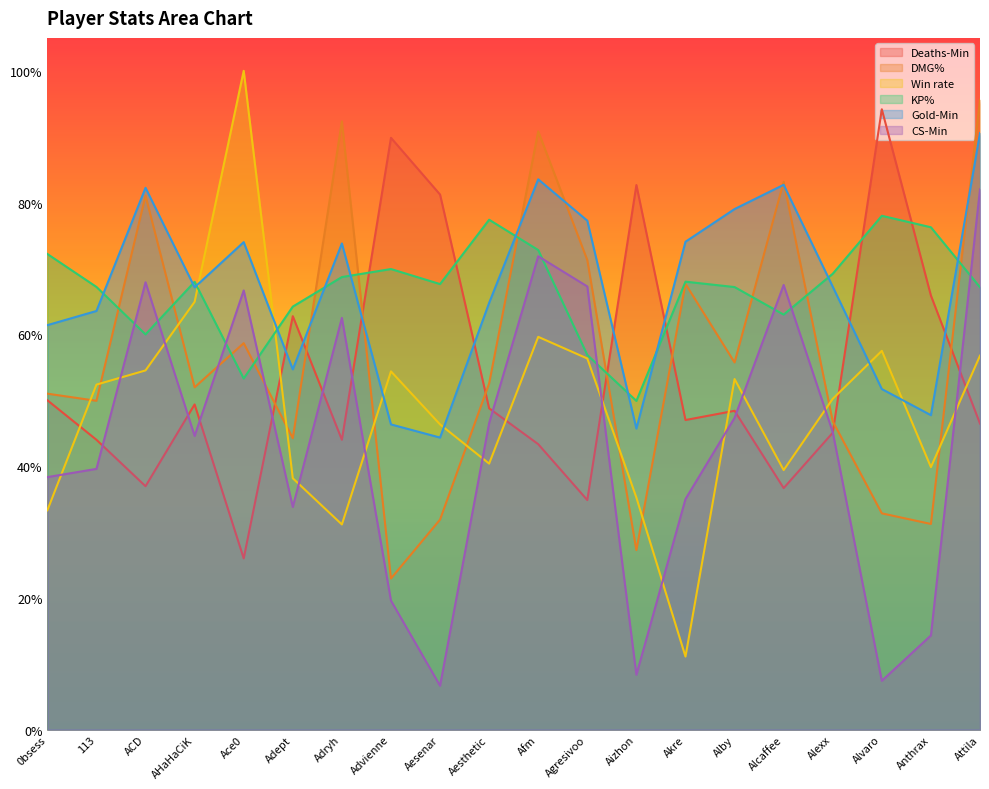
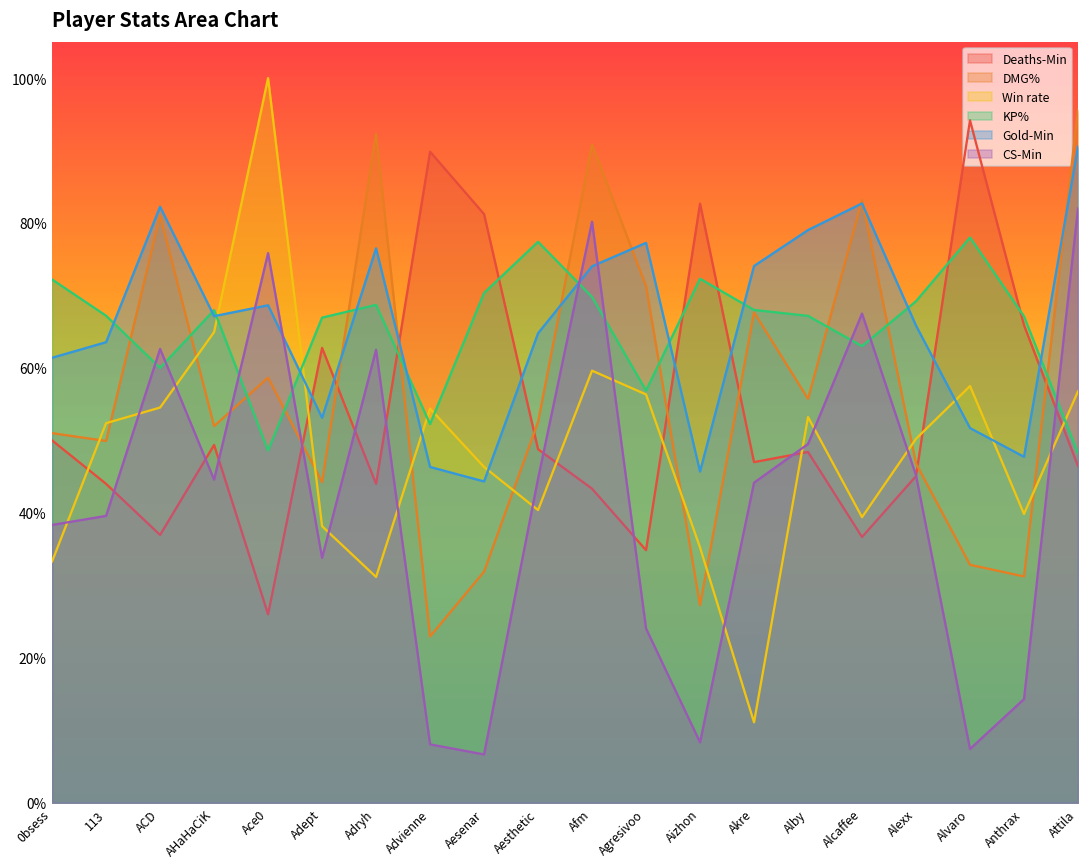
CS-Min, ACD: 68% -> 63%
KP%, Ace0: 53% -> 49%
Gold-Min, Ace0: 74% -> 69%
CS-Min, Ace0: 67% -> 76%
KP%, Adept: 64% -> 67%
Gold-Min, Adept: 55% -> 53%
Gold-Min, Adryh: 74% -> 77%
KP%, Advienne: 70% -> 52%
CS-Min, Advienne: 20% -> 8%
KP%, Aesenar: 68% -> 70%
CS-Min, Aesthetic: 47% -> 45%
KP%, Afm: 73% -> 70%
Gold-Min, Afm: 84% -> 74%
CS-Min, Afm: 72% -> 80%
CS-Min, Agresivoo: 67% -> 24%
KP%, Aizhon: 50% -> 72%
CS-Min, Akre: 35% -> 44%
CS-Min, Alby: 47% -> 50%
Gold-Min, Alexx: 67% -> 66%
KP%, Anthrax: 76% -> 67%
KP%, Attila: 67% -> 48%
